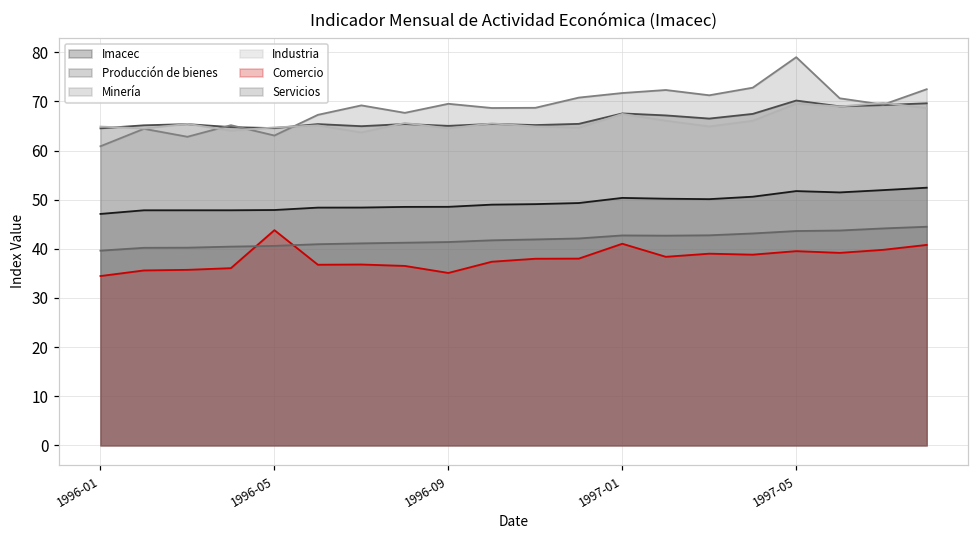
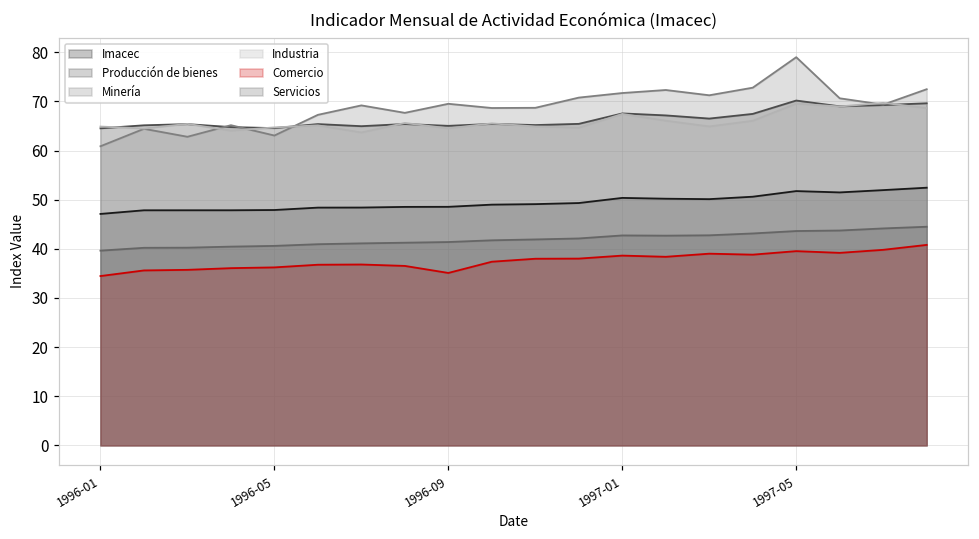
Comercio, 1996-05: 44 -> 36
Comercio, 1997-01: 41 -> 39
